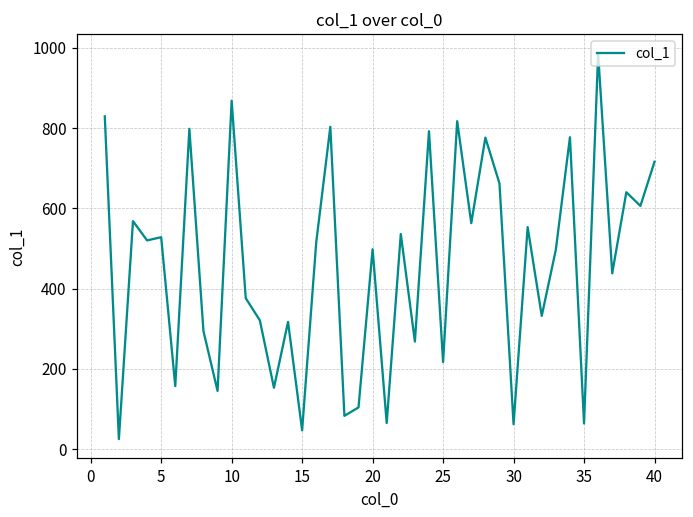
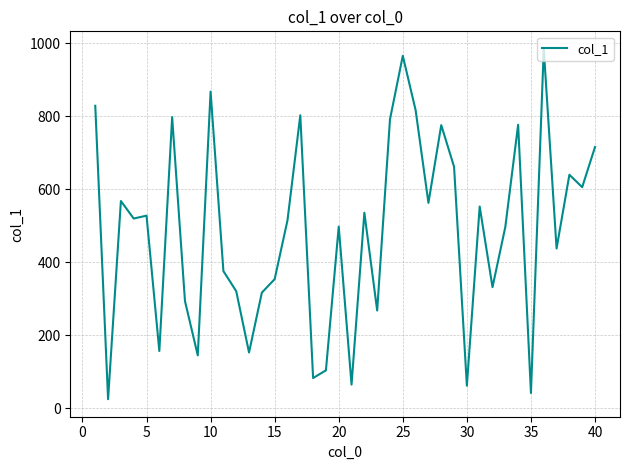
15: 50 -> 350
25: 220 -> 970
35: 60 -> 40
